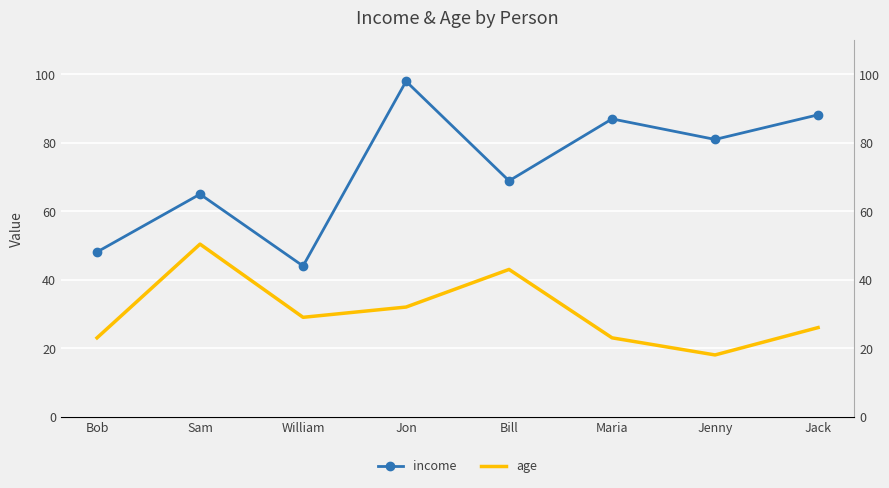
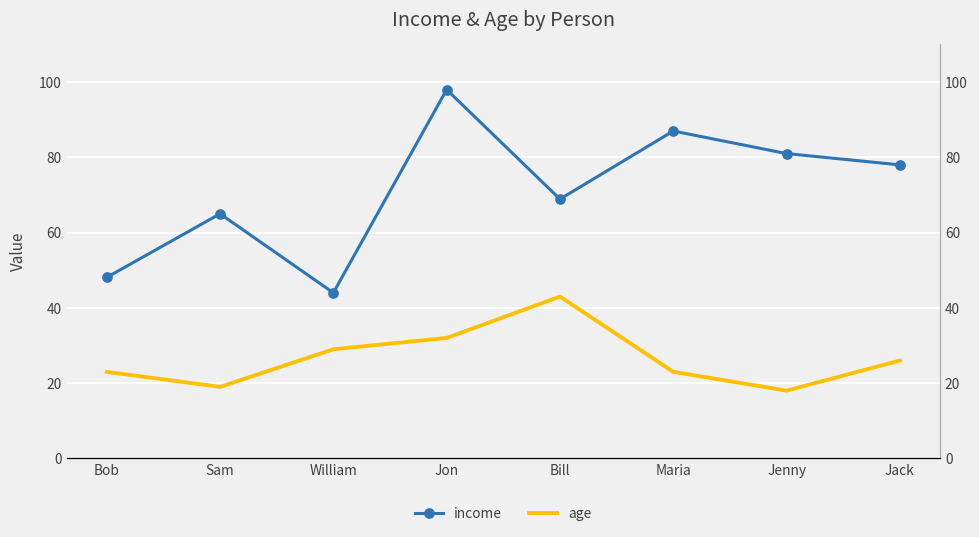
age, Sam: 50 -> 19
income, Jack: 88 -> 78
